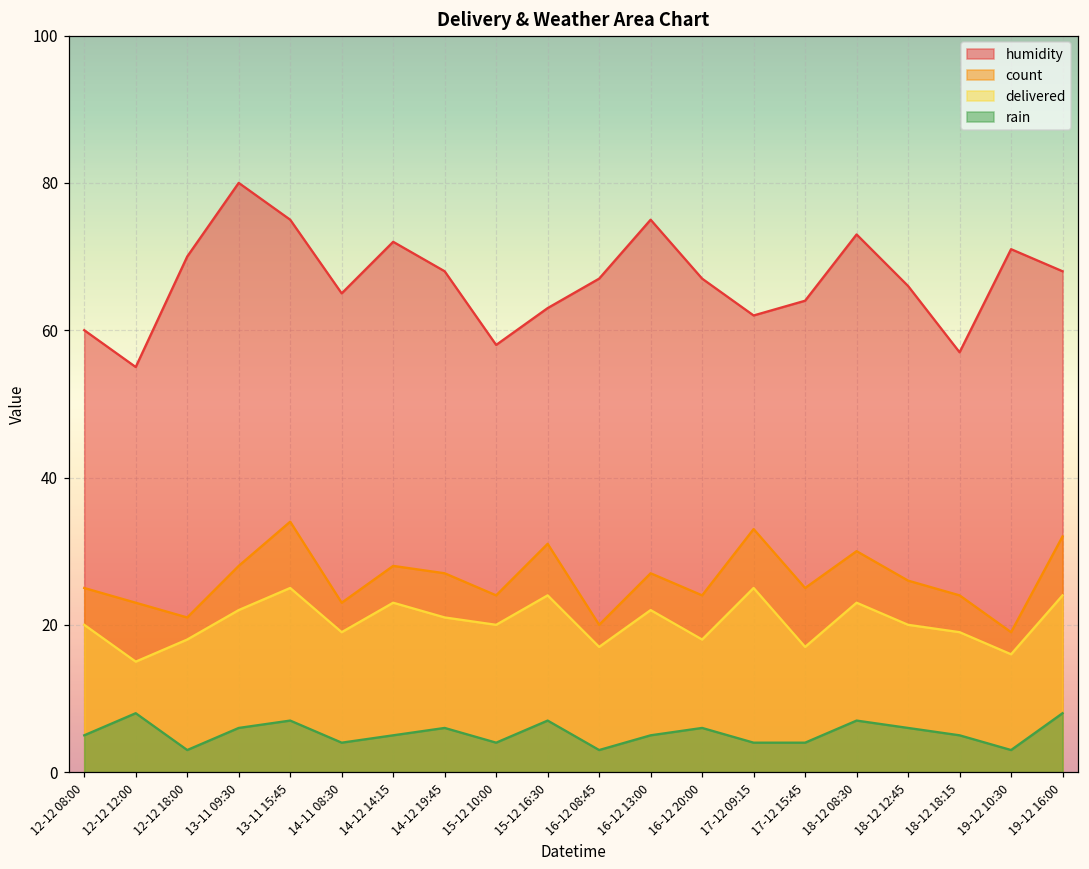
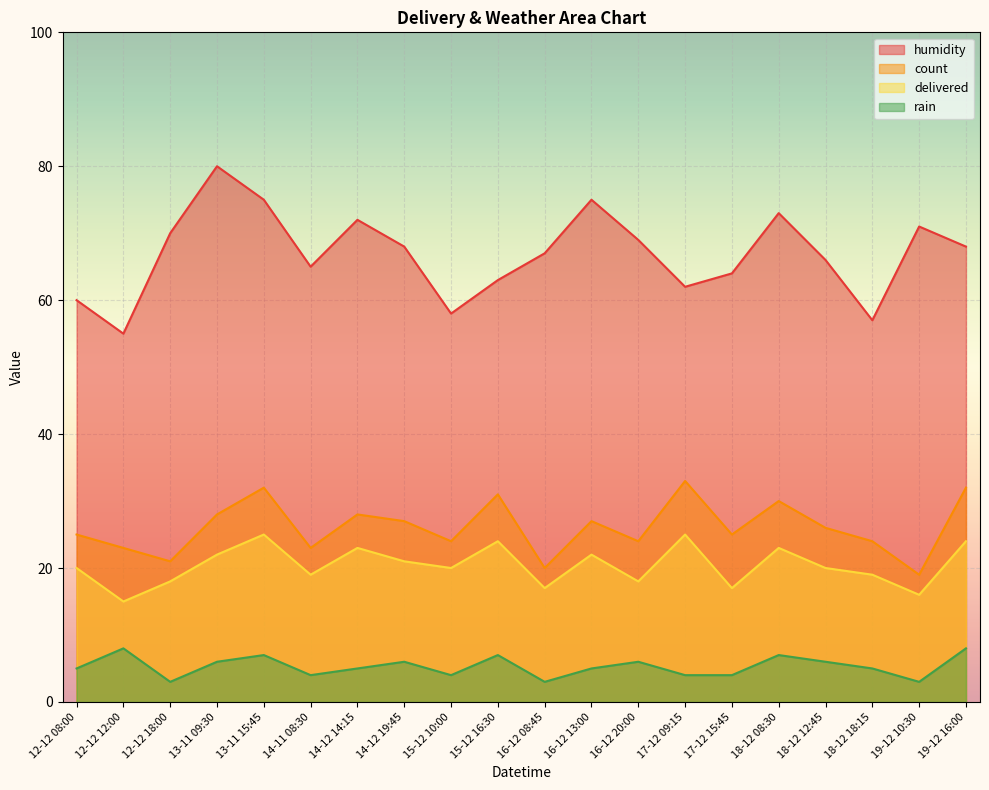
count, 13-11 15:45: 34 -> 32
humidity, 16-12 20:00: 67 -> 69
